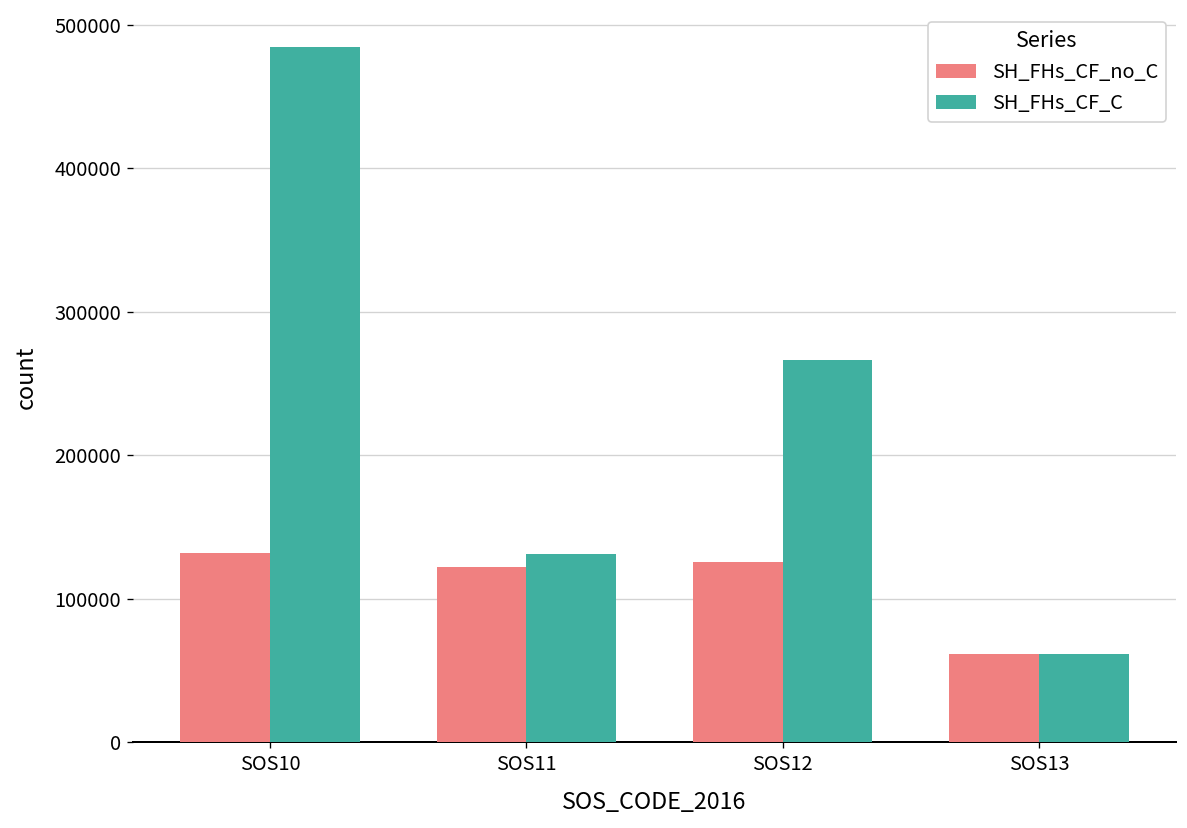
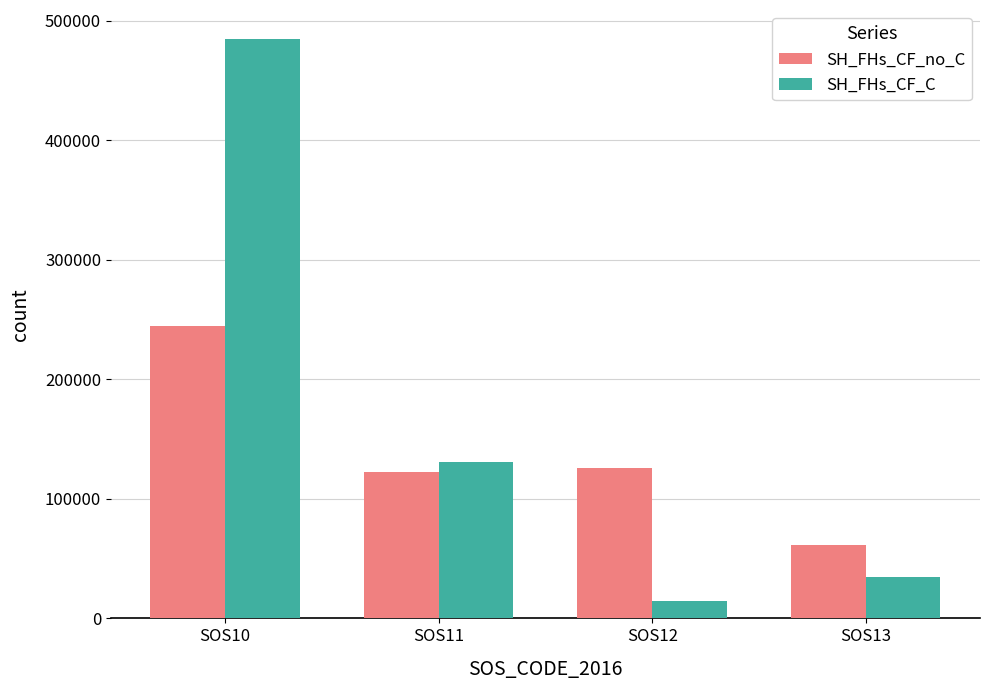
SH_FHs_CF_no_C, SOS10: 132000 -> 244000
SH_FHs_CF_C, SOS12: 266000 -> 15000
SH_FHs_CF_C, SOS13: 62000 -> 34000
